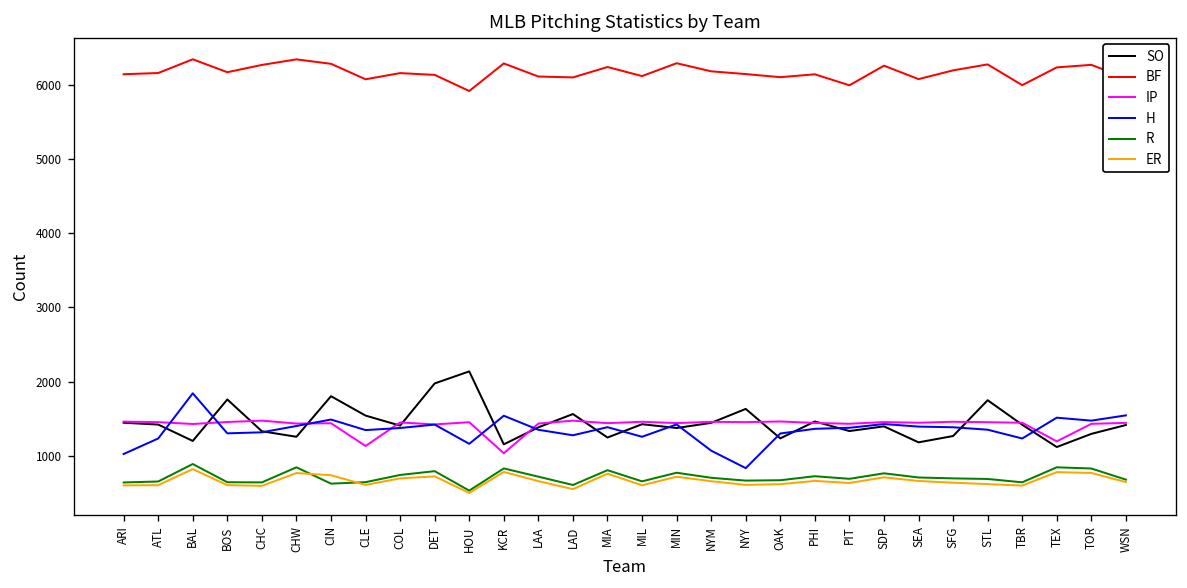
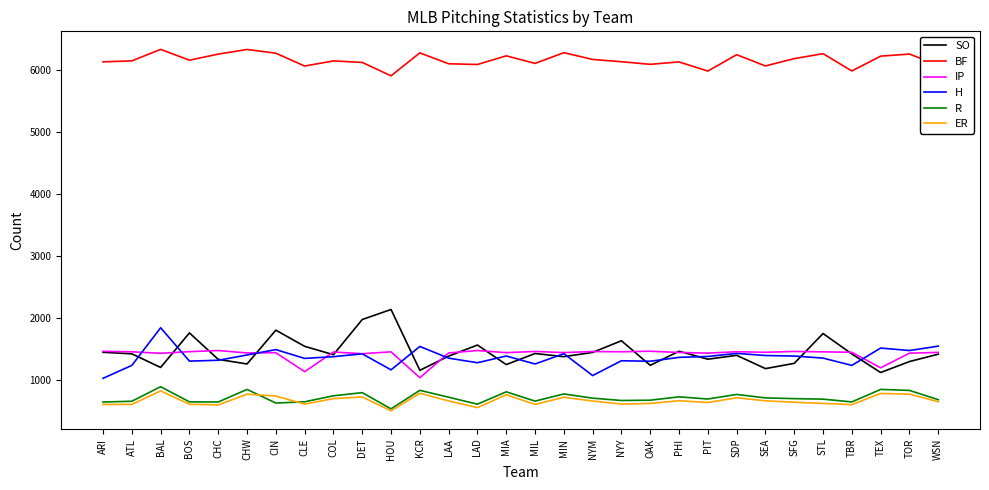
H, NYY: 800 -> 1300
